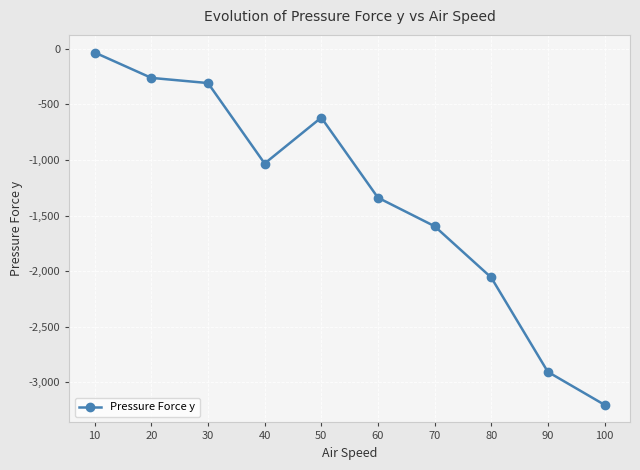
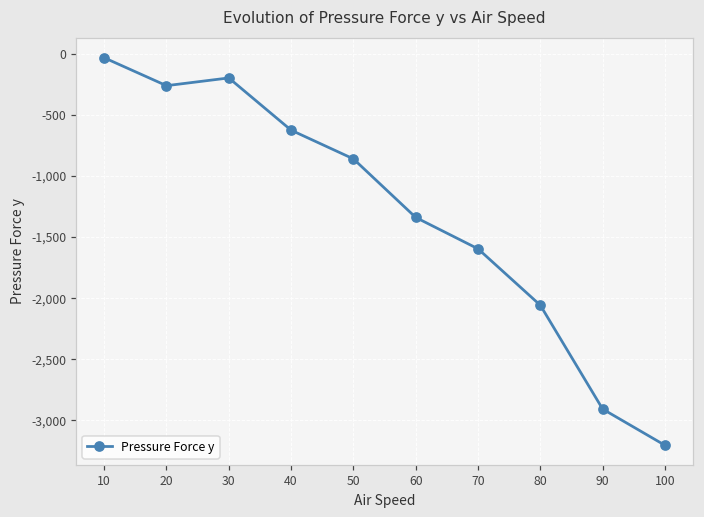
30: -310 -> -200
40: -1,030 -> -630
50: -620 -> -860
